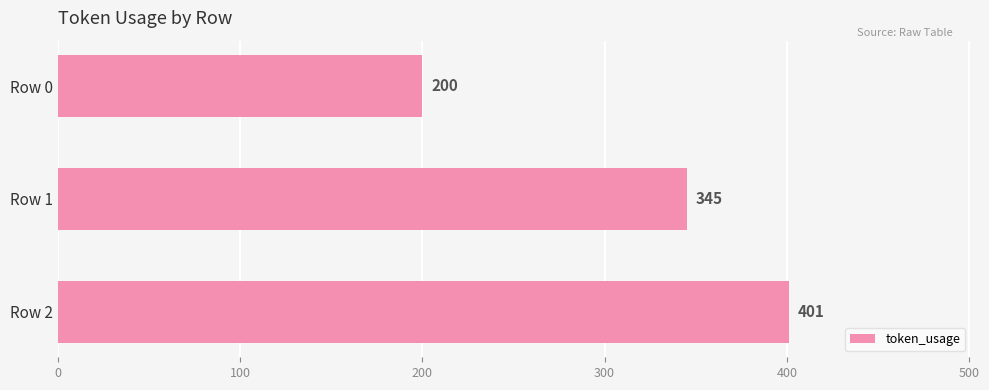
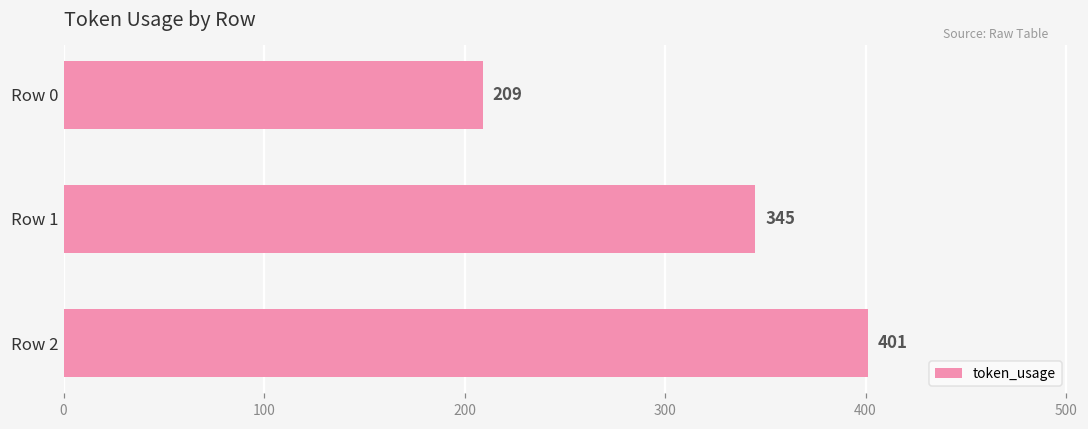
Row 0: 200 -> 209
